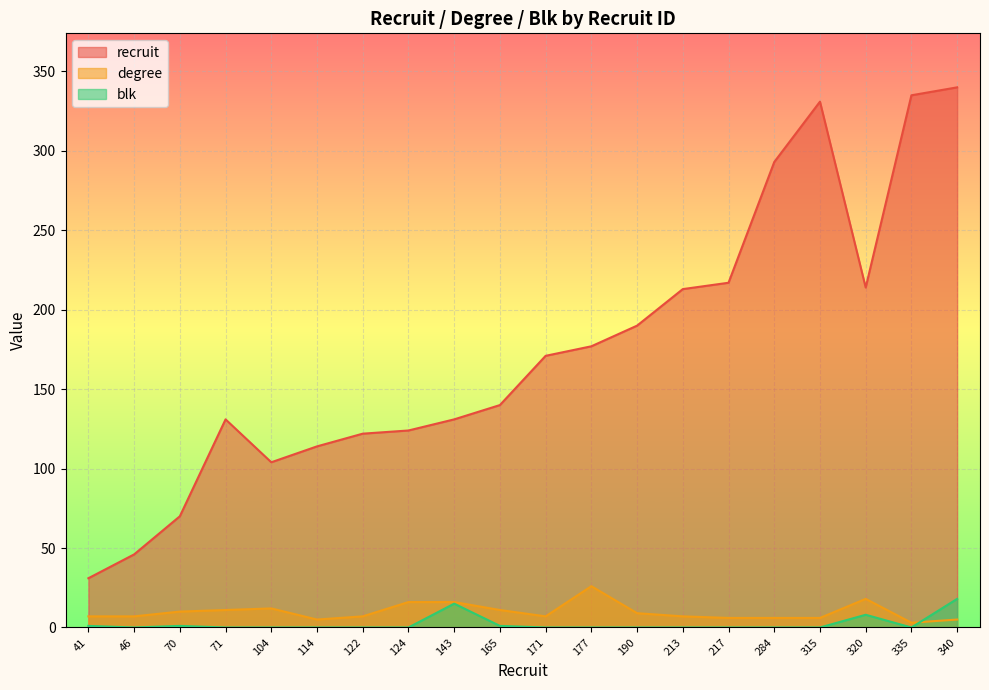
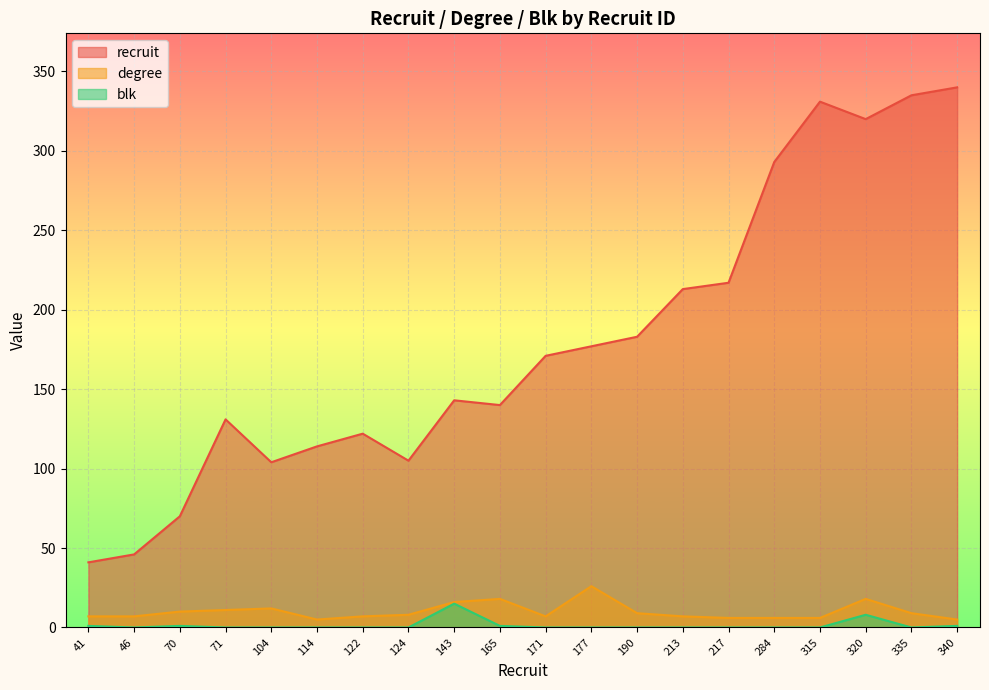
recruit, 41: 31 -> 41
recruit, 124: 124 -> 105
degree, 124: 16 -> 8
recruit, 143: 131 -> 143
degree, 165: 11 -> 18
recruit, 190: 190 -> 183
recruit, 320: 214 -> 320
degree, 335: 3 -> 9
blk, 340: 18 -> 1
